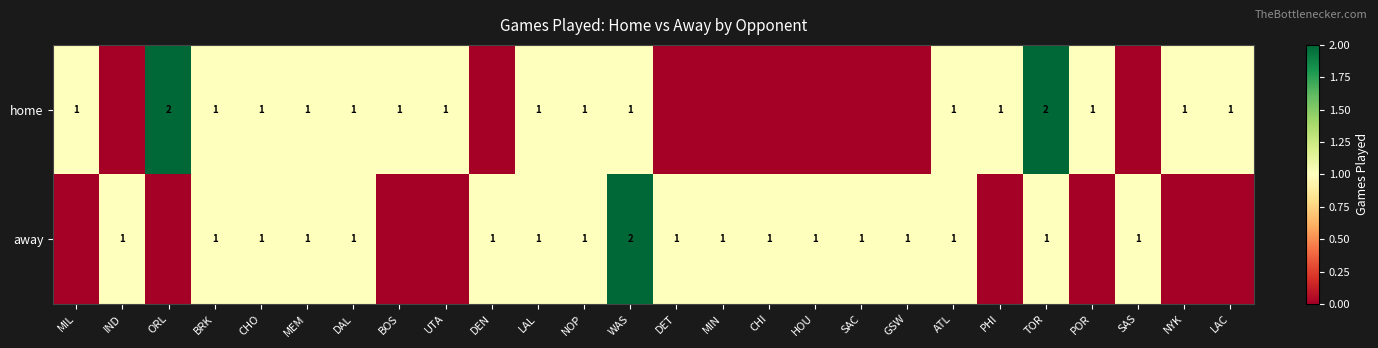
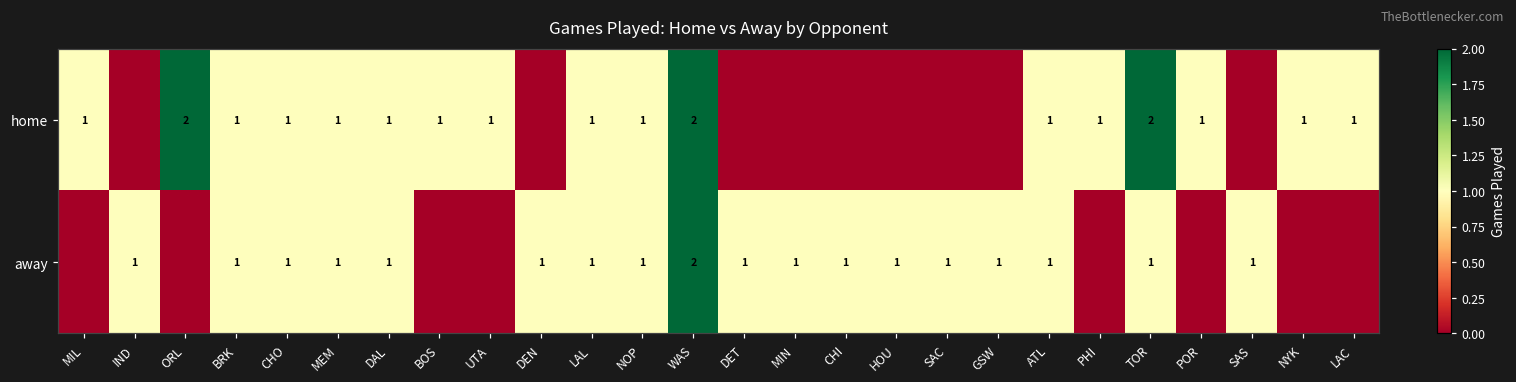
home, WAS: 1 -> 2
